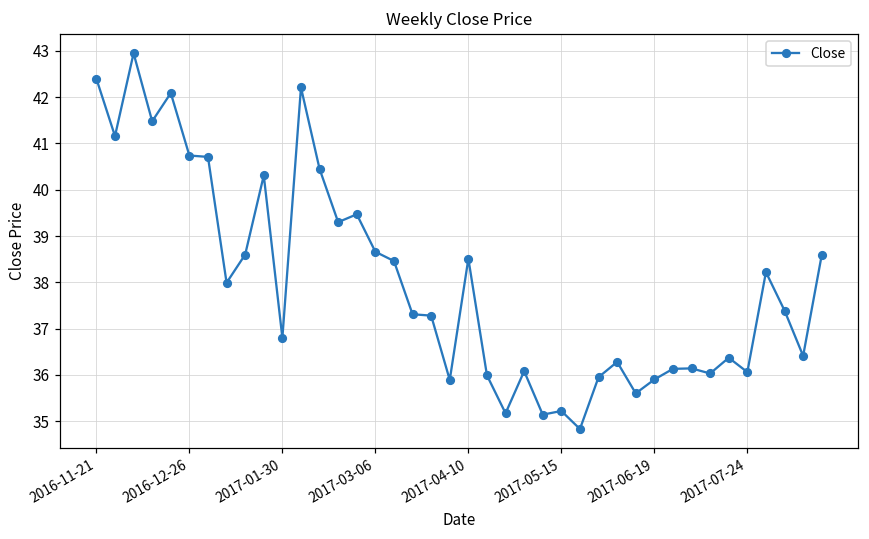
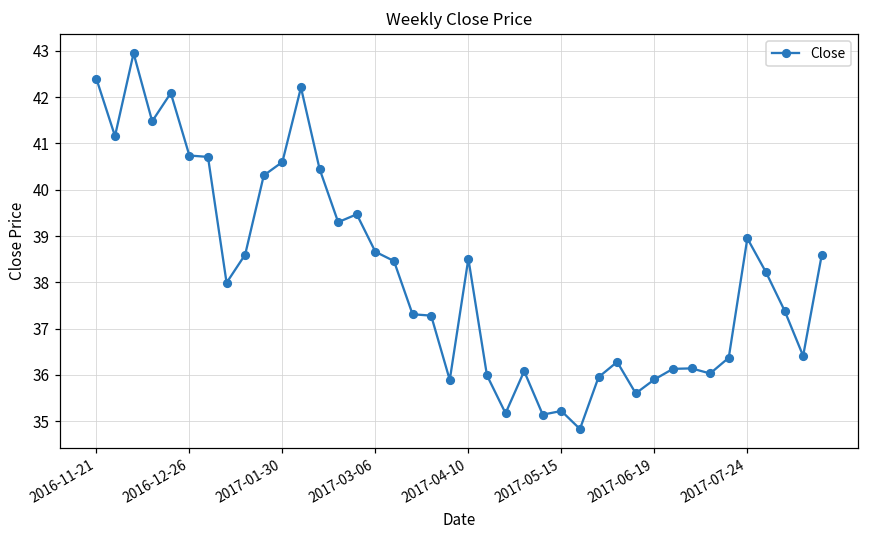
2017-01-30: 36.8 -> 40.6
2017-07-24: 36.1 -> 39.0
